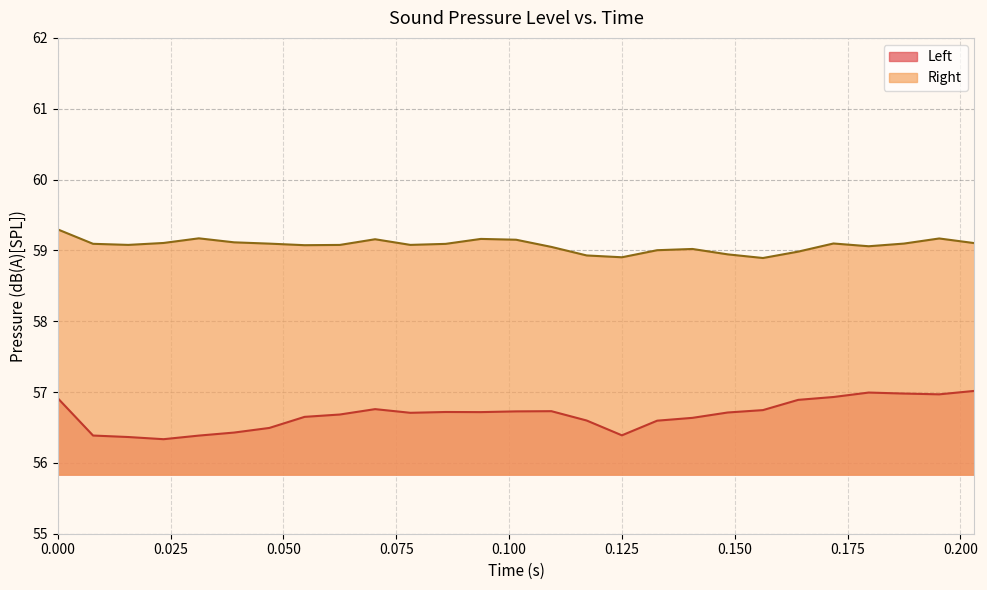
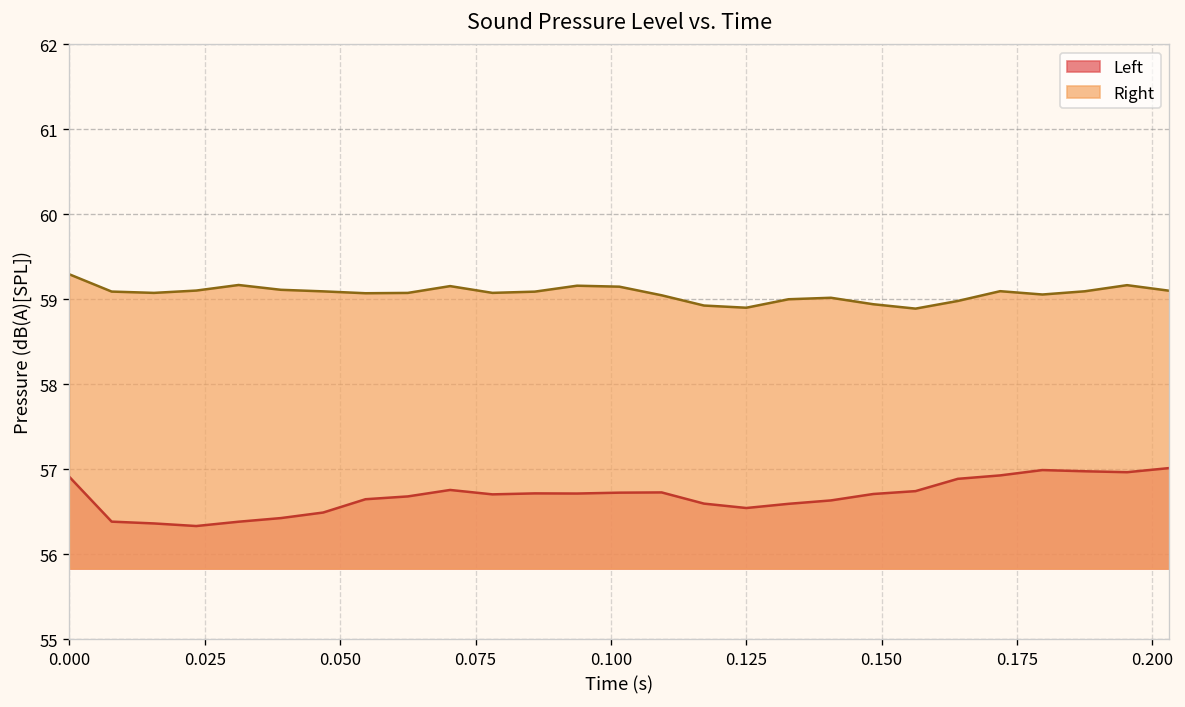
Left, 0.125: 56.4 -> 56.5
